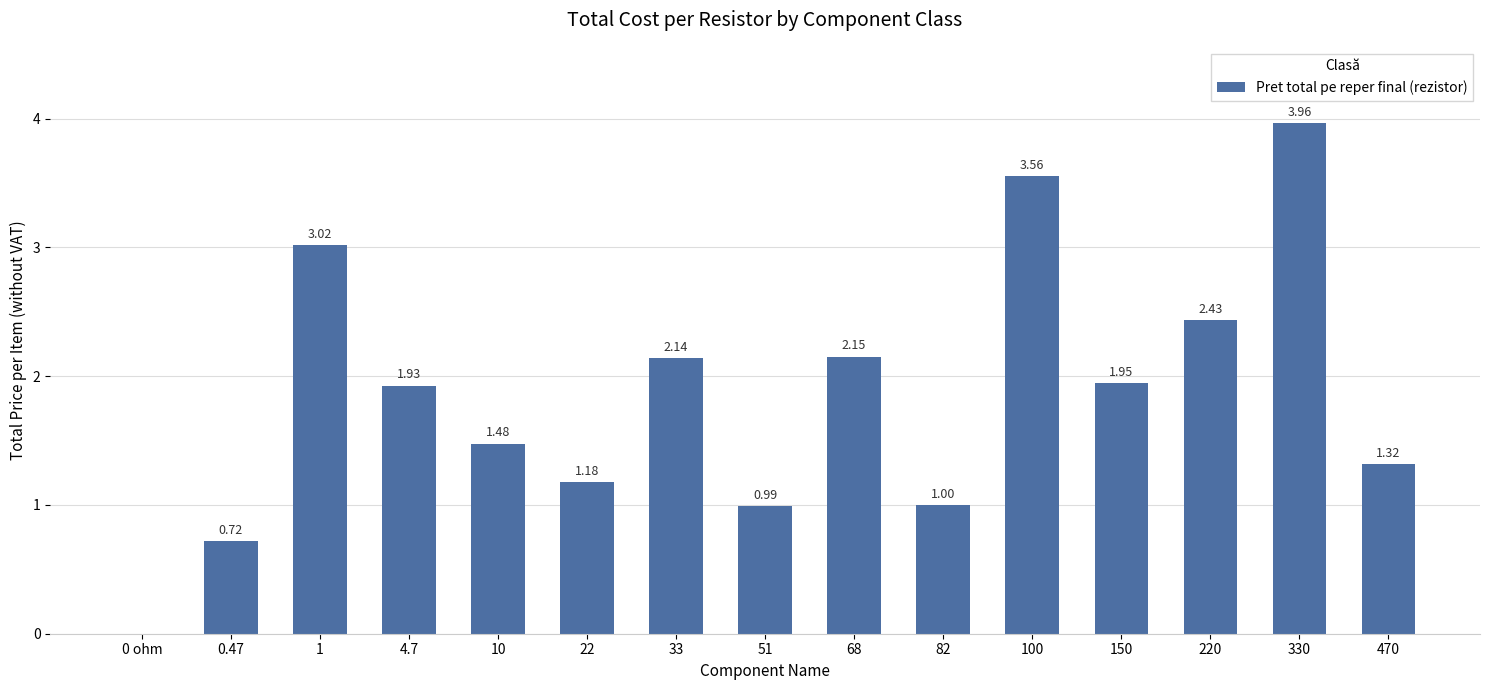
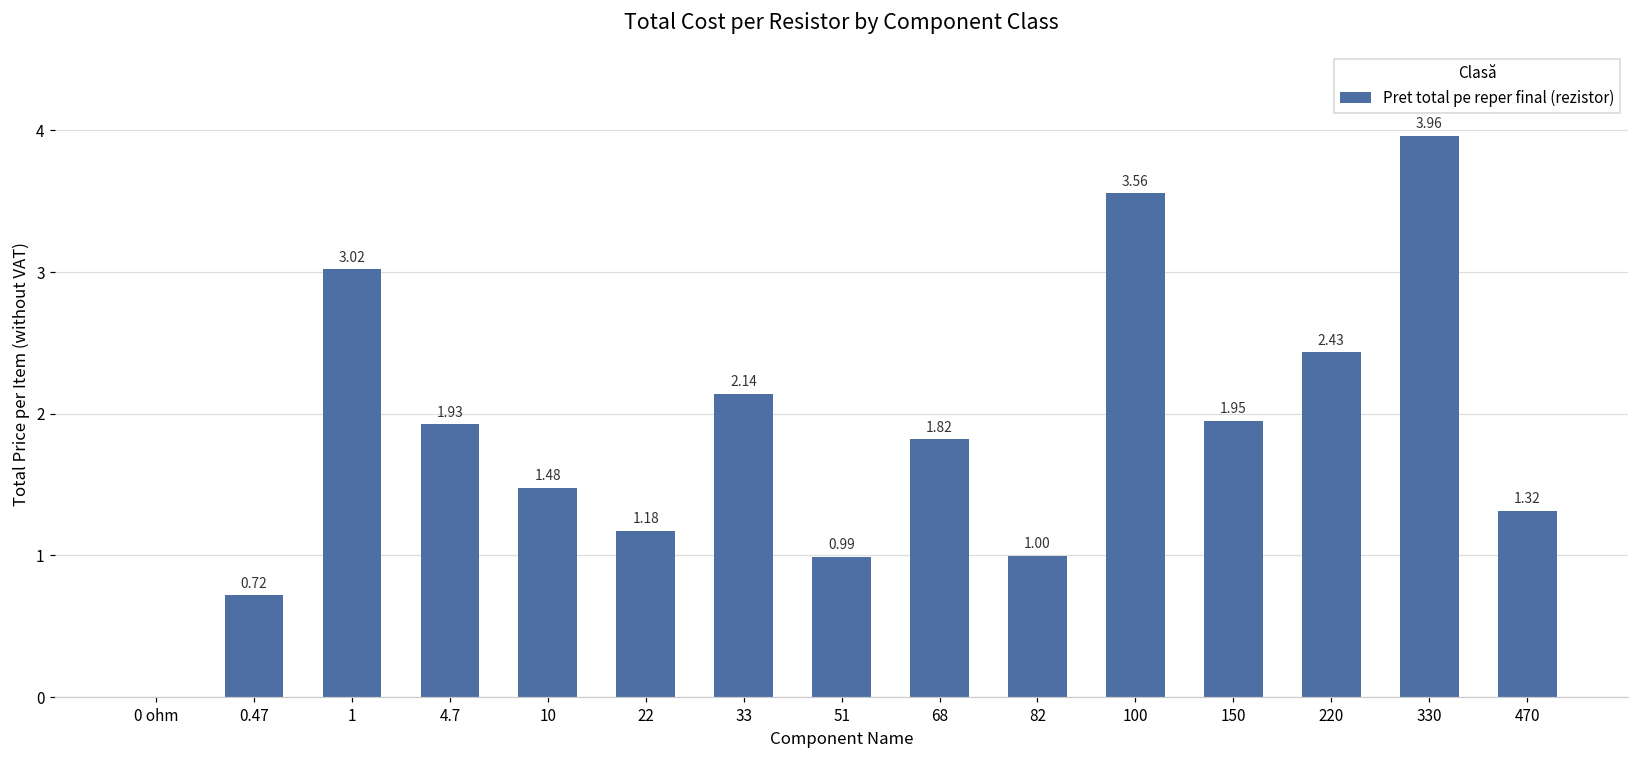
68: 2.15 -> 1.82
